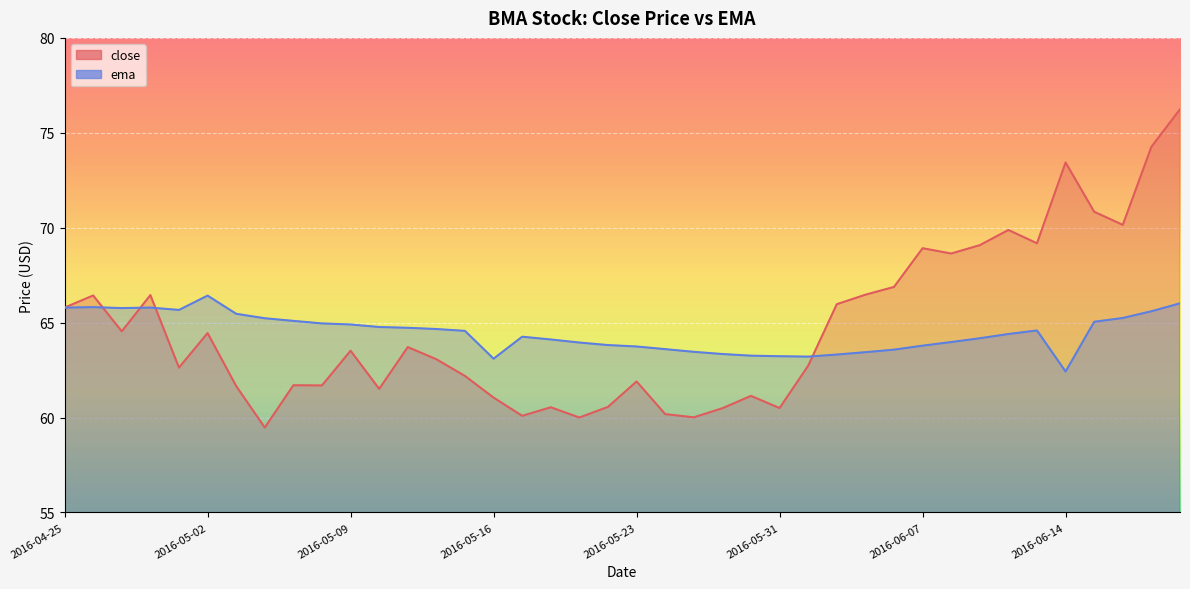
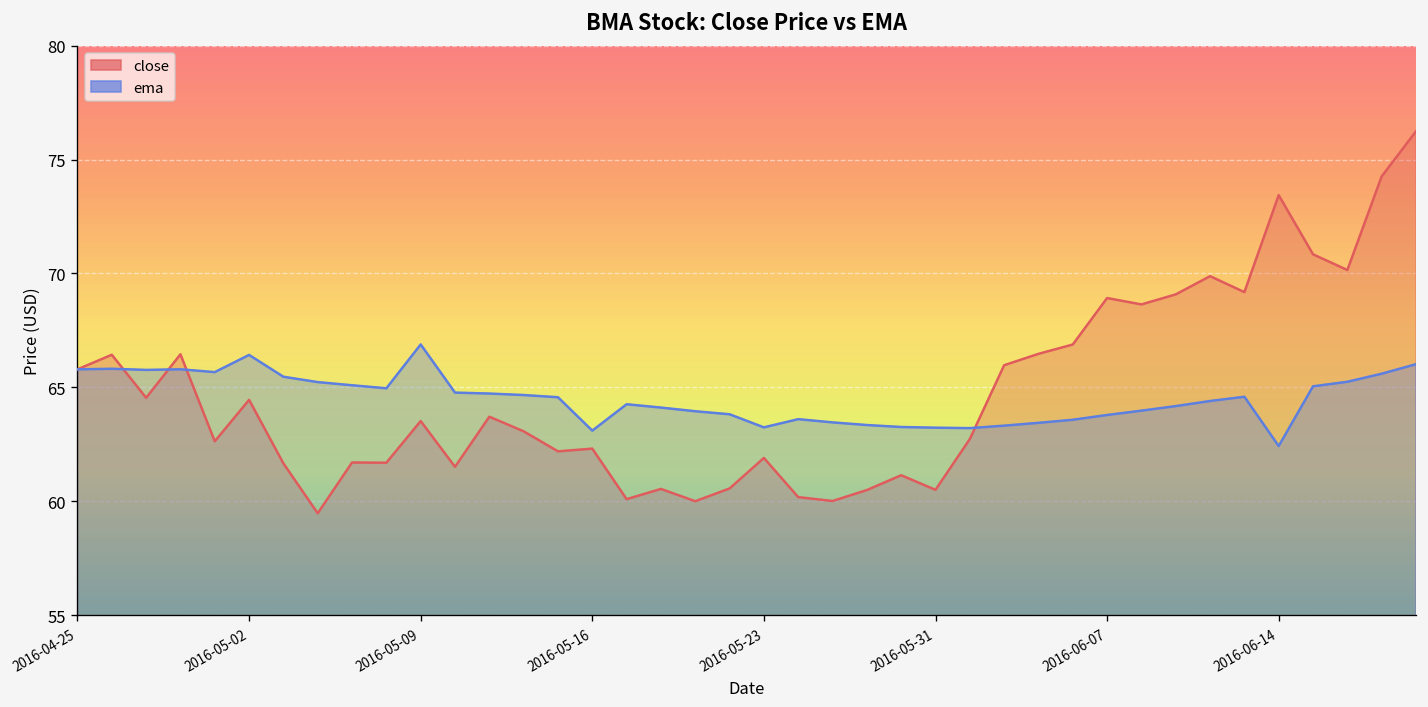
ema, 2016-05-09: 64.9 -> 66.9
close, 2016-05-16: 61.0 -> 62.3
ema, 2016-05-23: 63.7 -> 63.2
